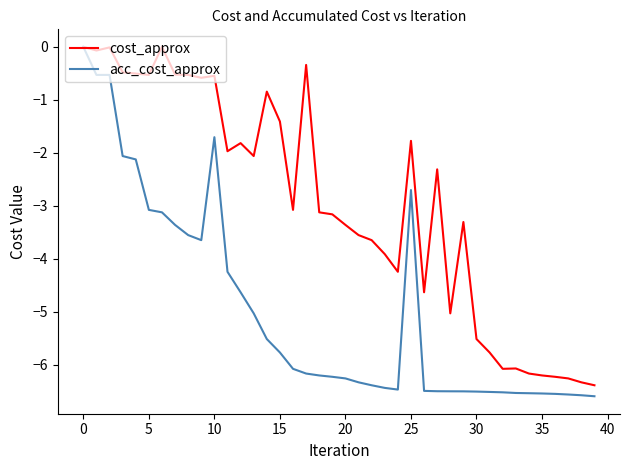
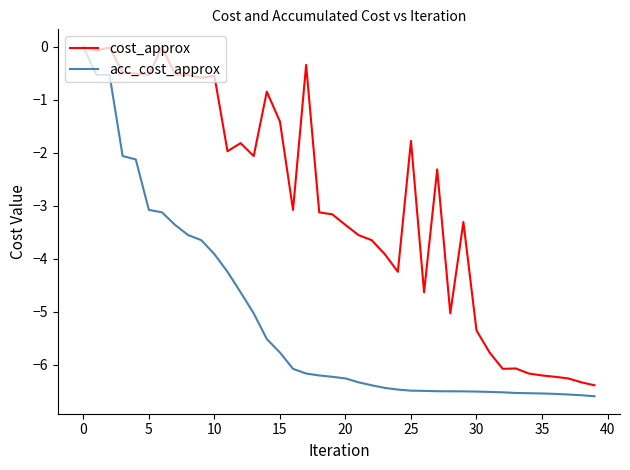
acc_cost_approx, 10: -1.7 -> -3.9
acc_cost_approx, 25: -2.7 -> -6.5
cost_approx, 30: -5.5 -> -5.4
